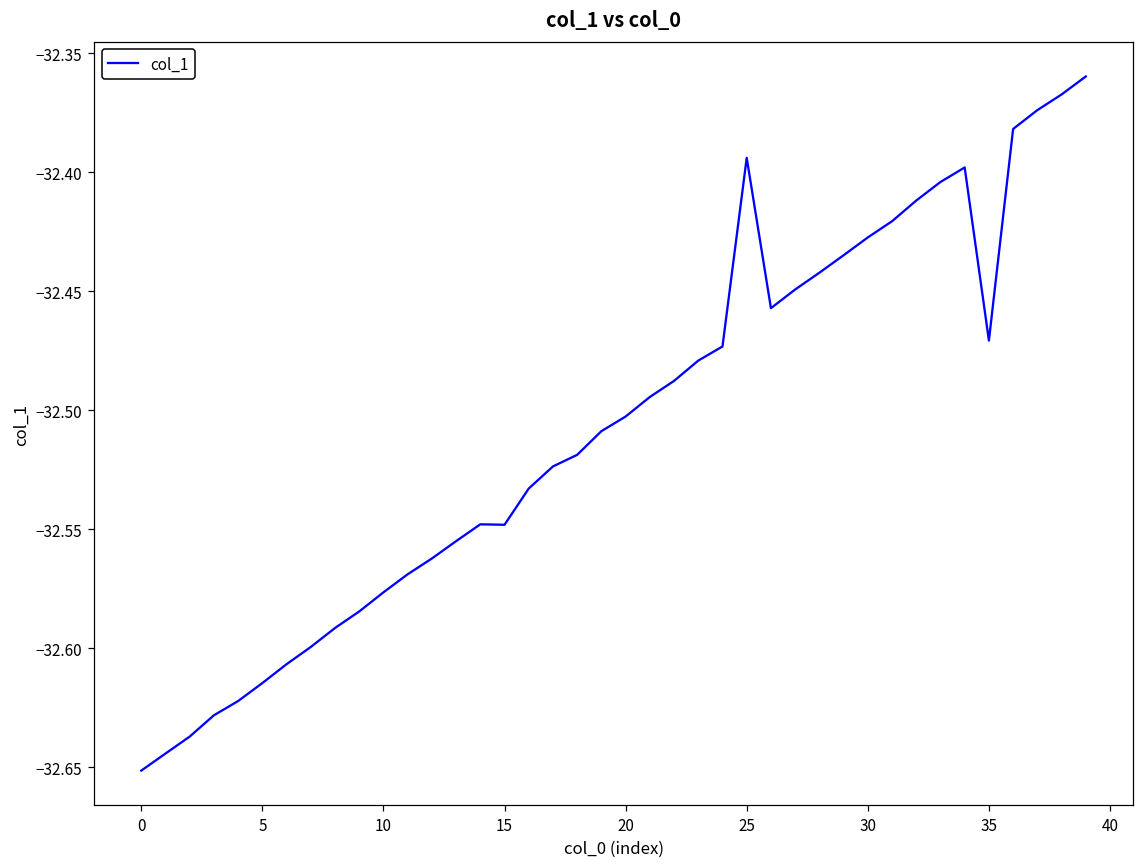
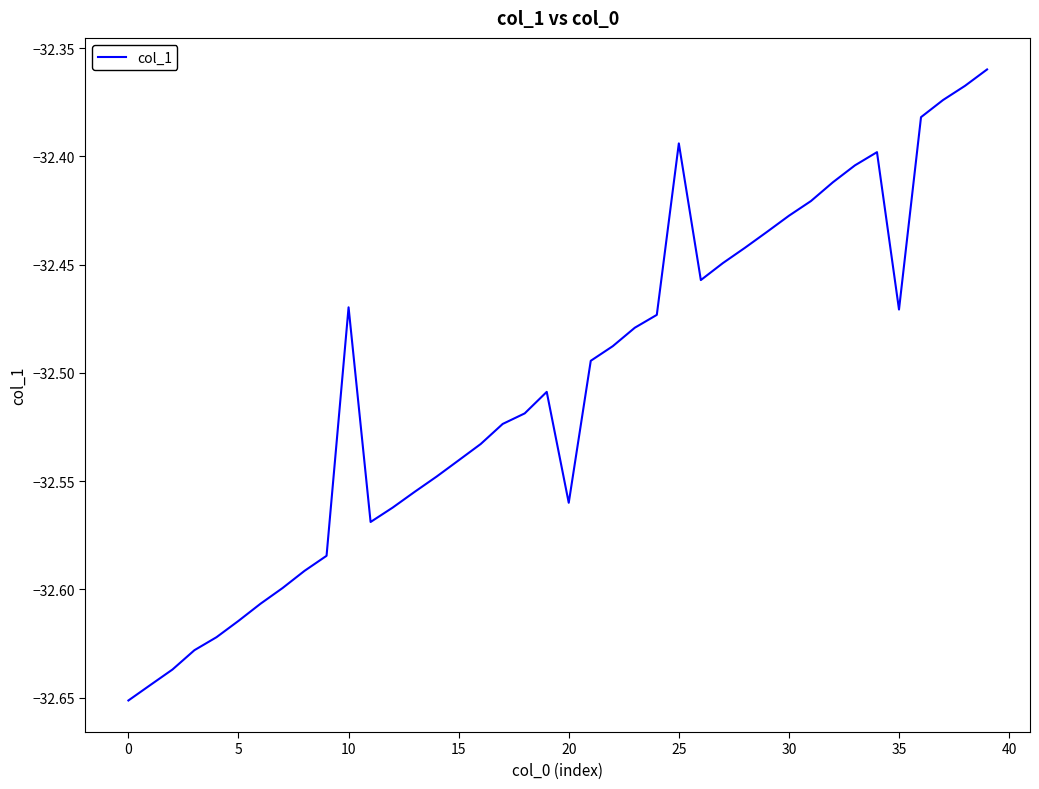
10: -32.576 -> -32.470
15: -32.548 -> -32.540
20: -32.503 -> -32.560
